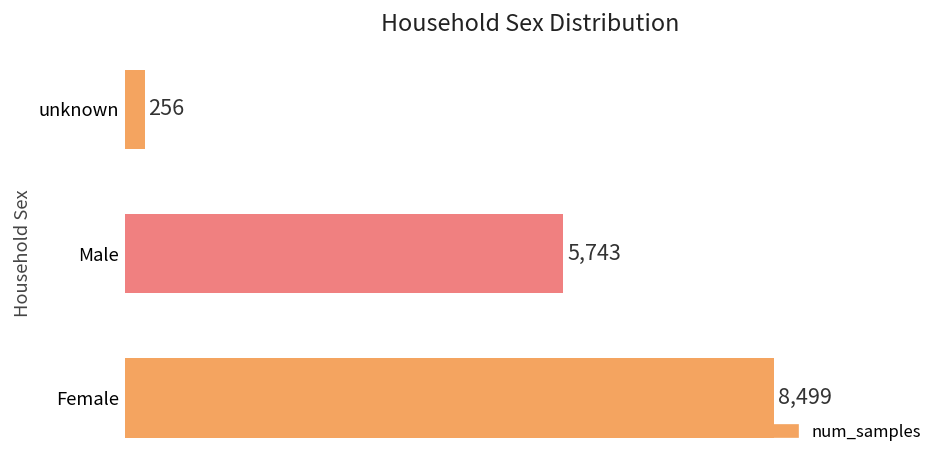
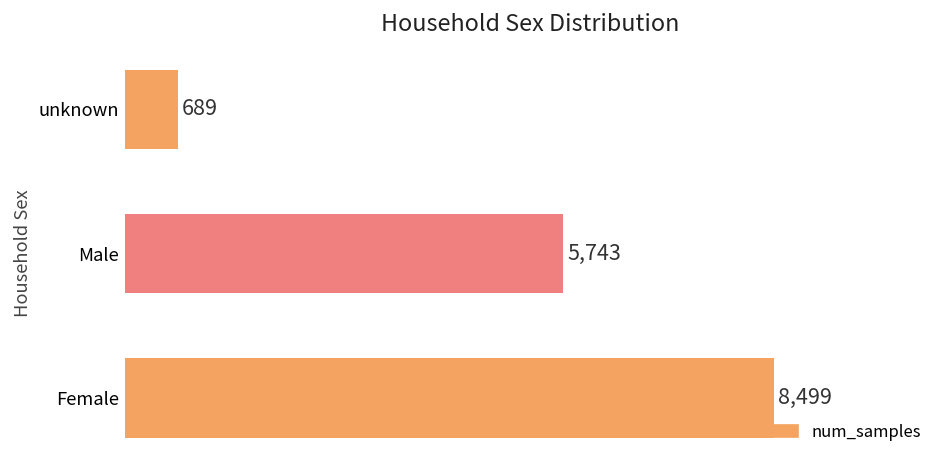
unknown: 256 -> 689
